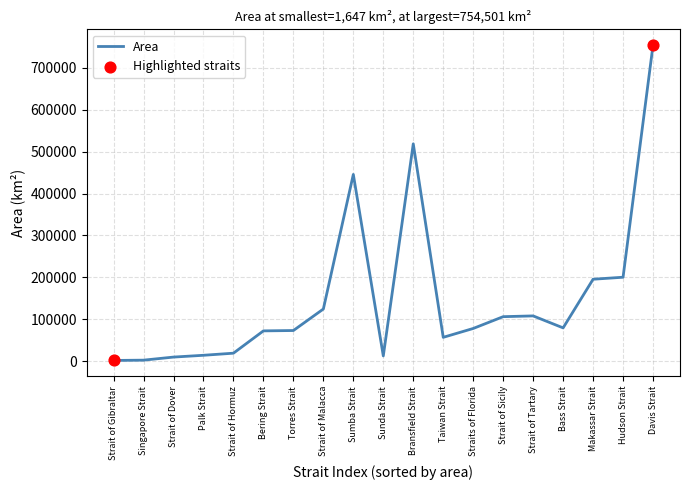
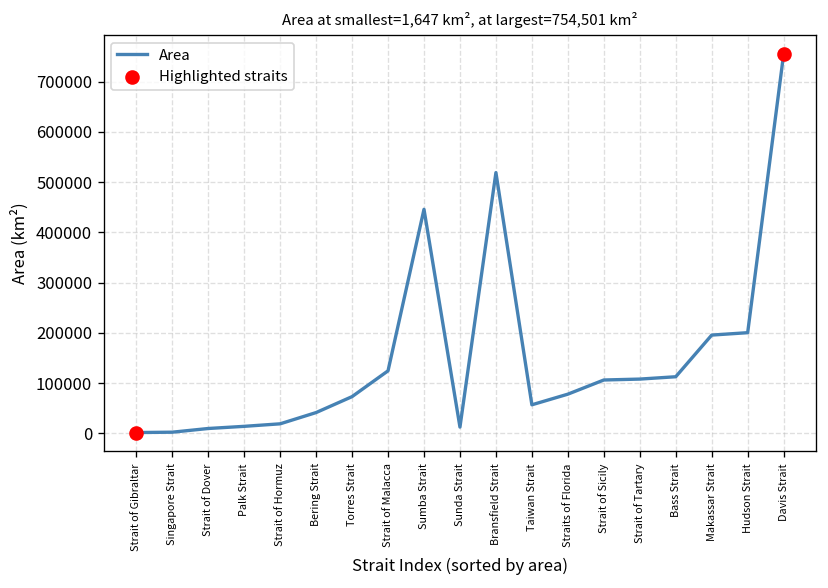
Area, Bering Strait: 70000 -> 40000
Area, Bass Strait: 80000 -> 110000
